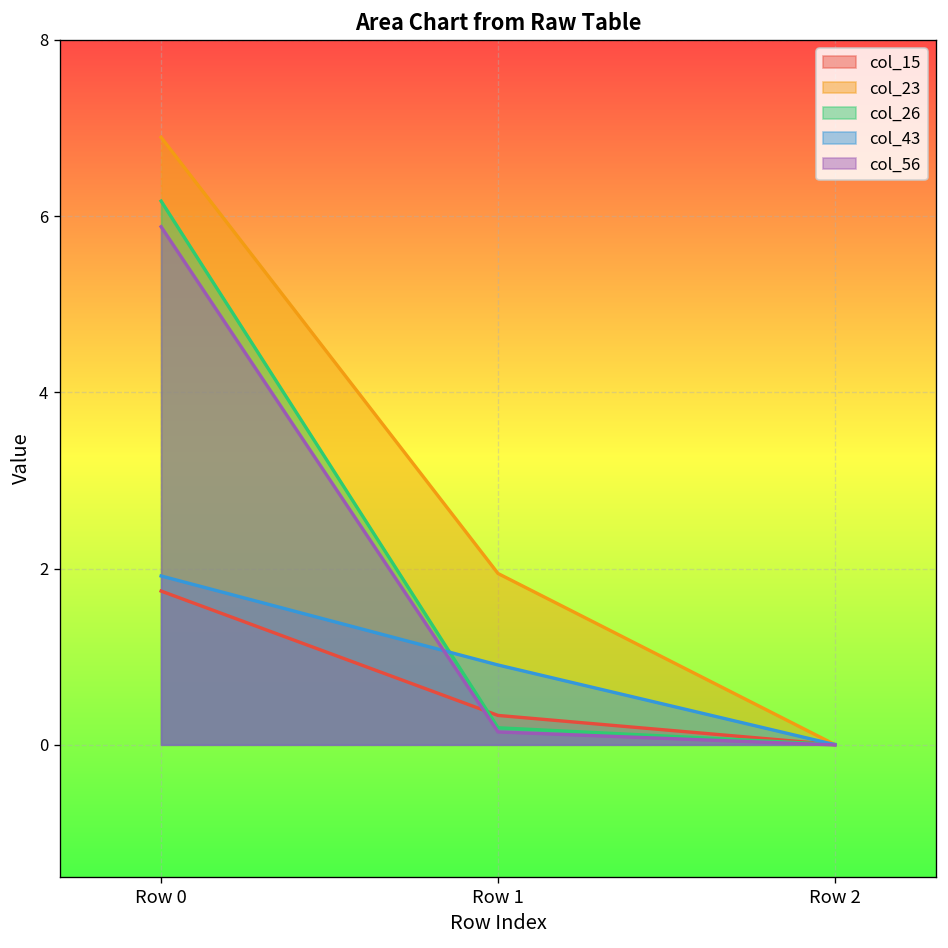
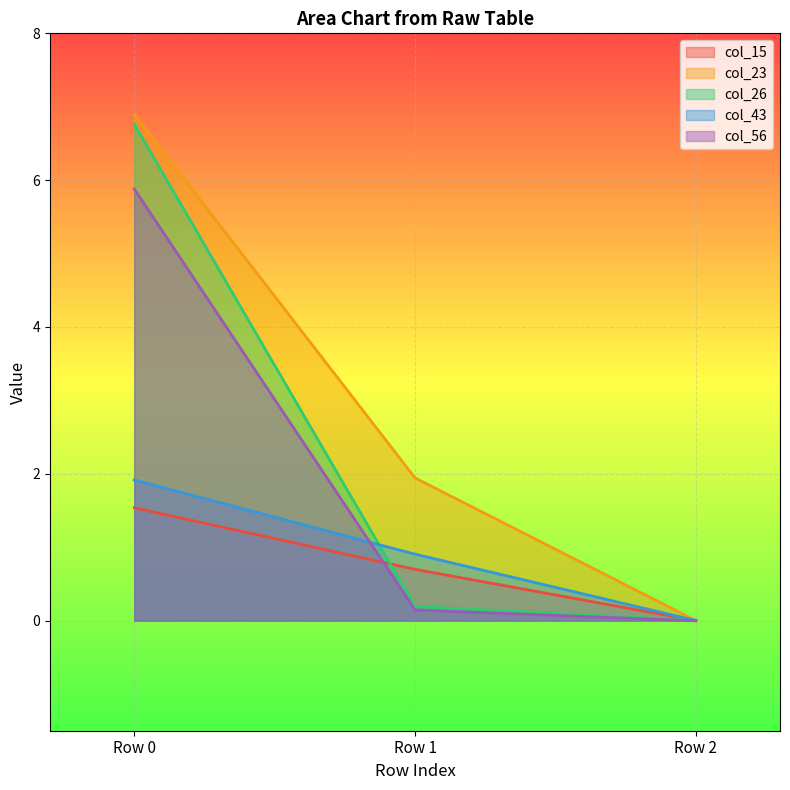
col_15, Row 0: 1.7 -> 1.5
col_26, Row 0: 6.2 -> 6.8
col_15, Row 1: 0.3 -> 0.7
